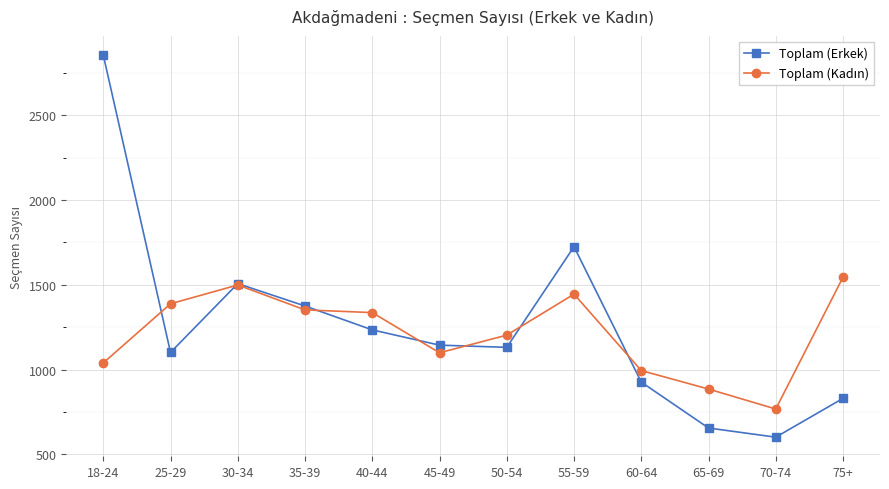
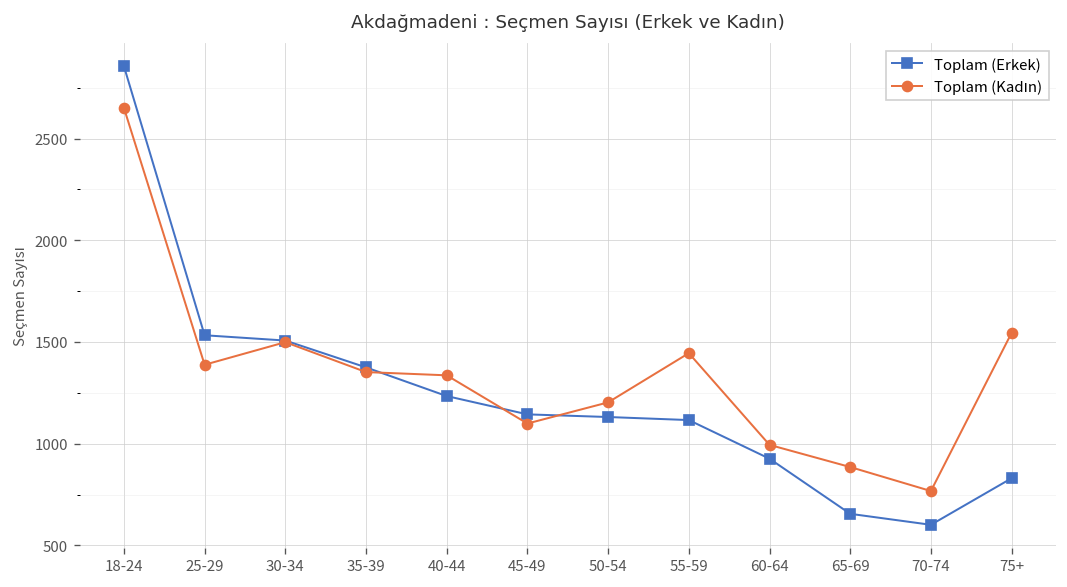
Toplam (Kadın), 18-24: 1040 -> 2650
Toplam (Erkek), 25-29: 1100 -> 1530
Toplam (Erkek), 55-59: 1730 -> 1120
